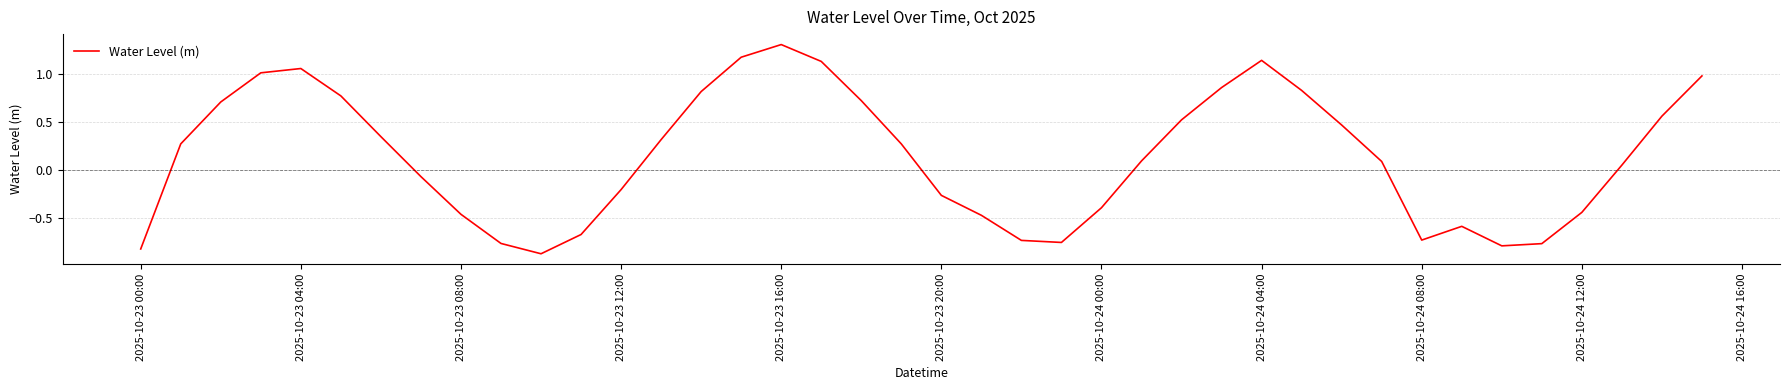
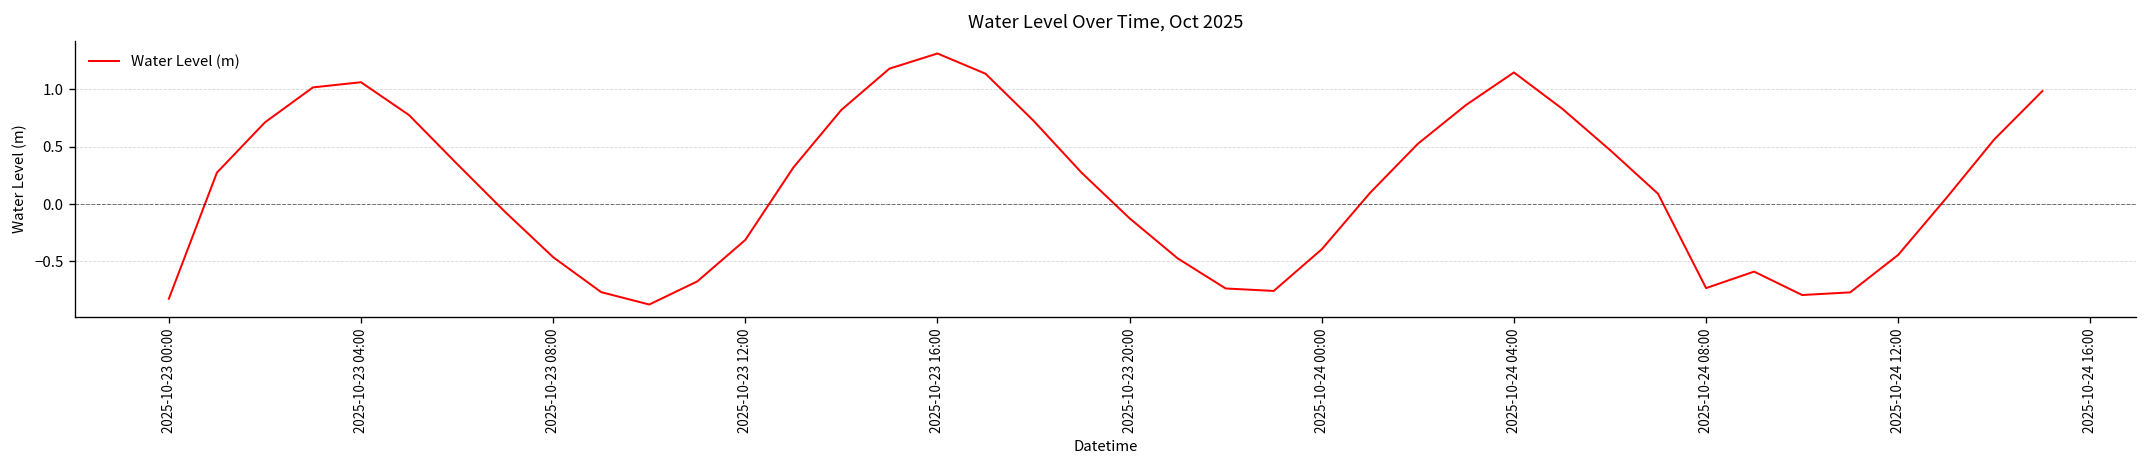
2025-10-23 12:00: -0.2 -> -0.3
2025-10-23 20:00: -0.3 -> -0.1
